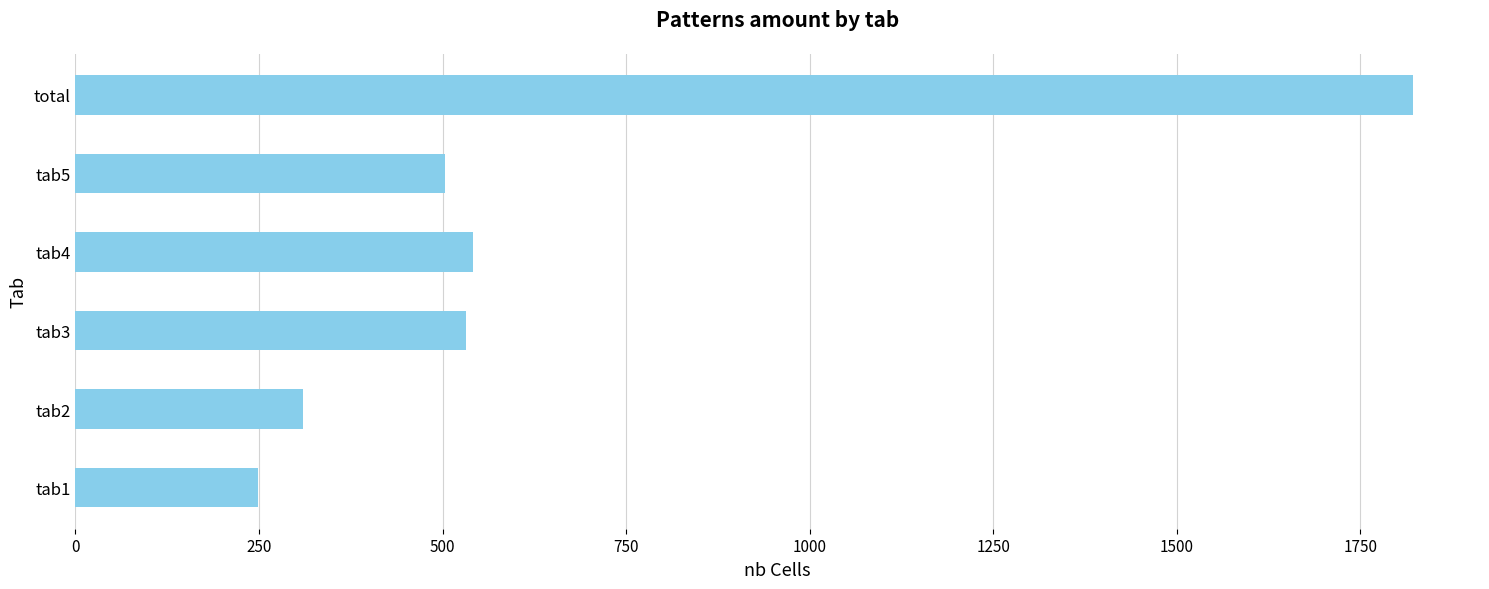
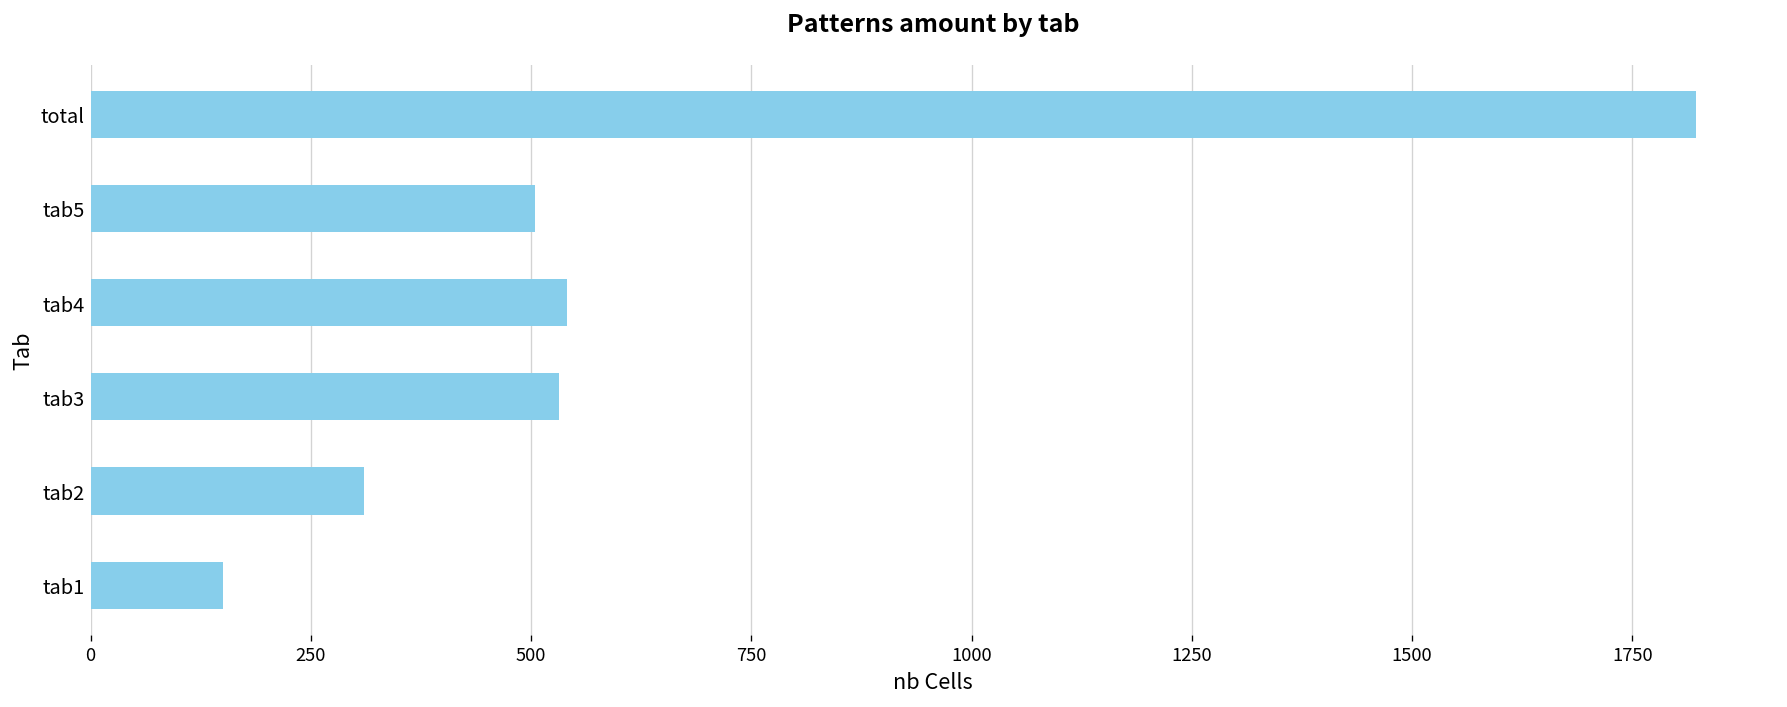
tab1: 250 -> 150
